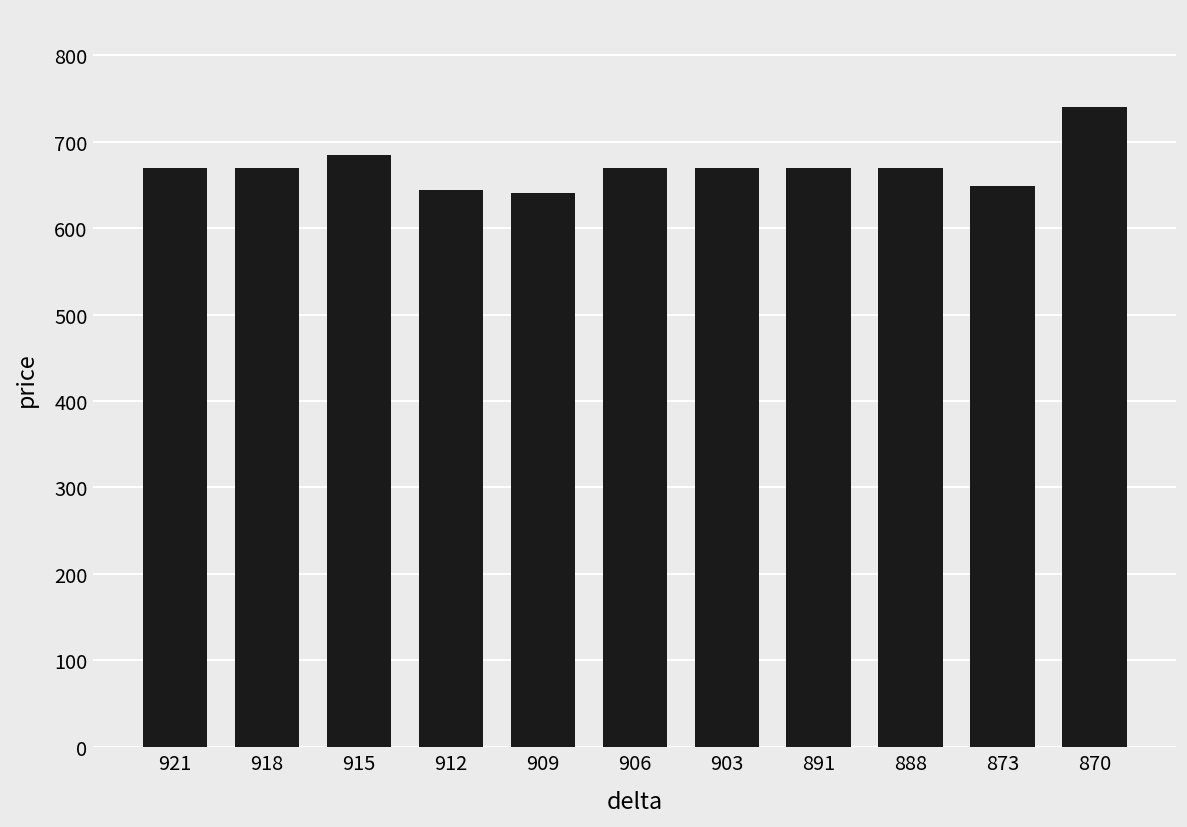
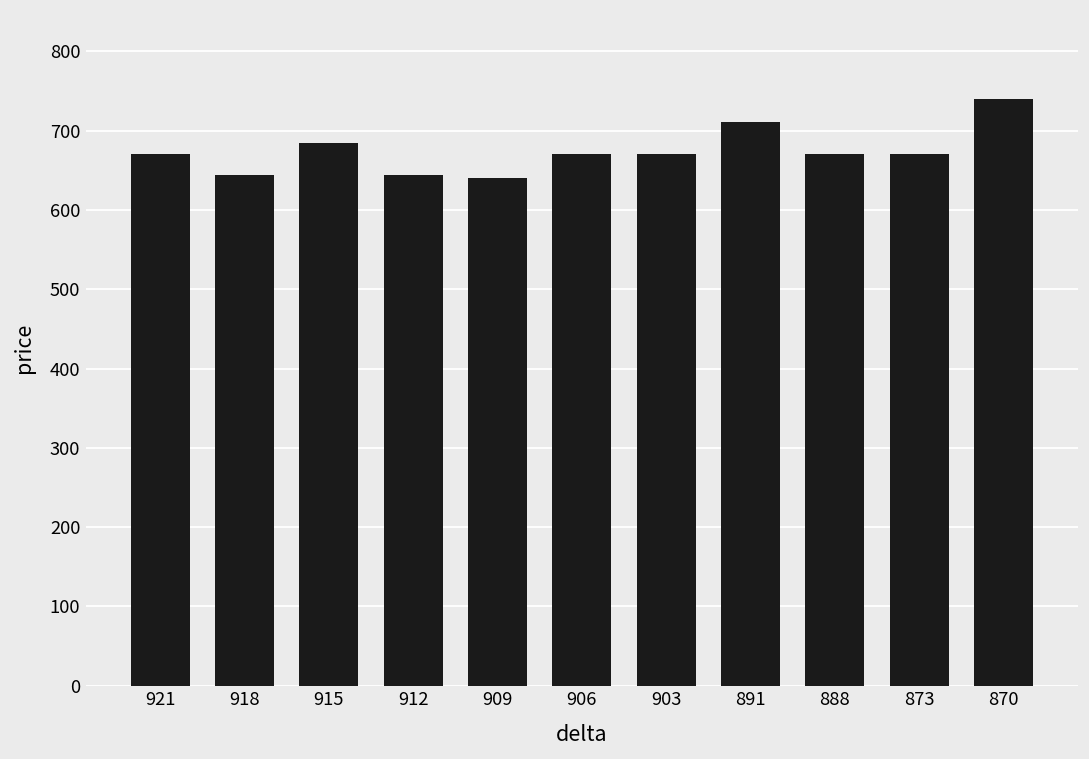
918: 670 -> 640
891: 670 -> 710
873: 650 -> 670
